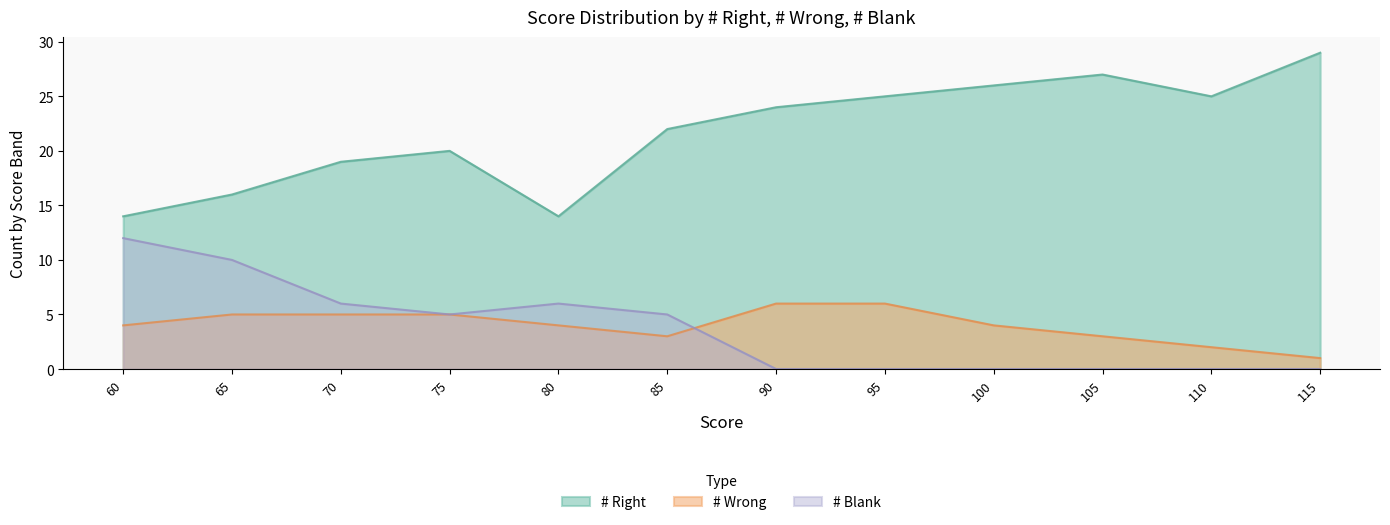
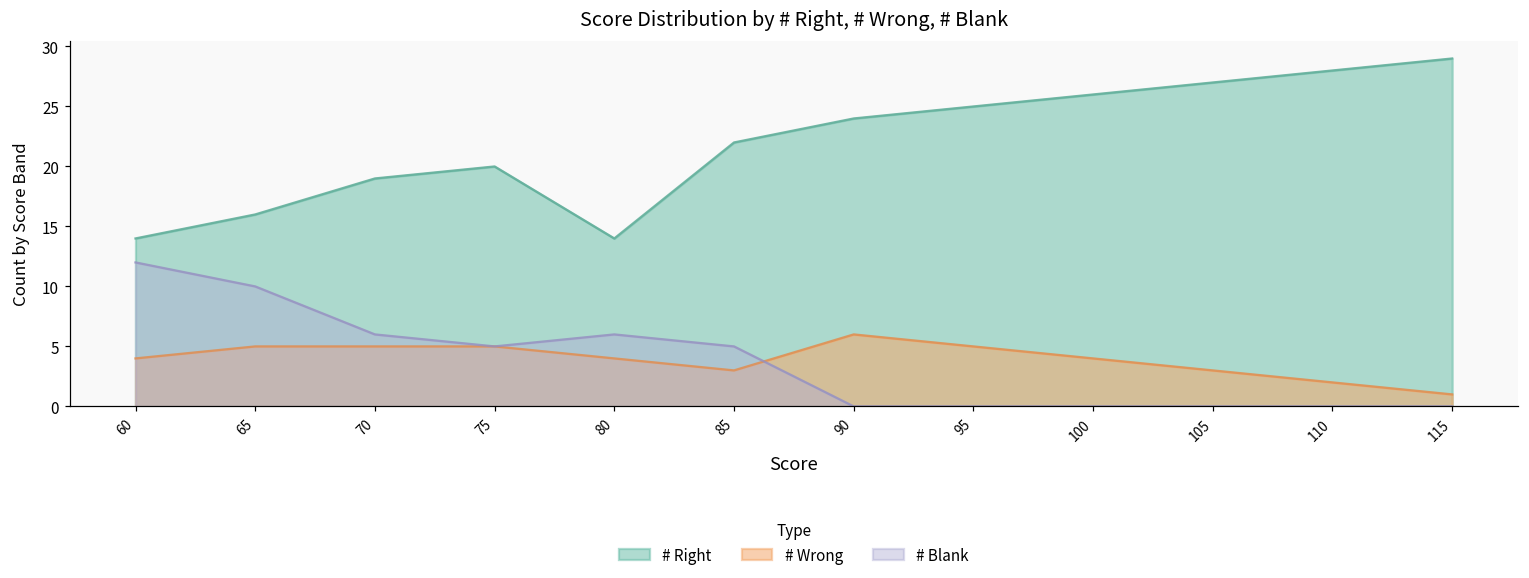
# Wrong, 95: 6 -> 5
# Right, 110: 25 -> 28
